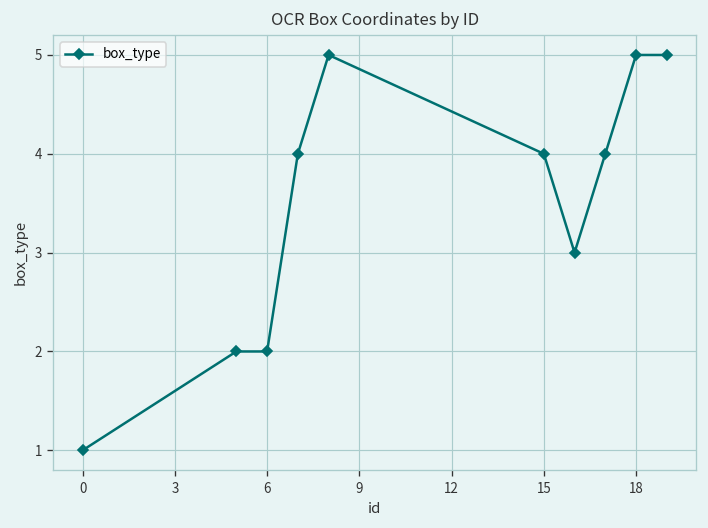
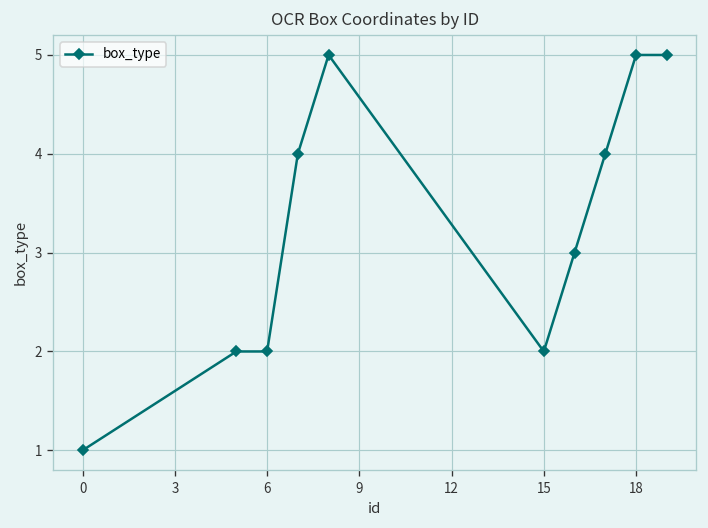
15: 4 -> 2
